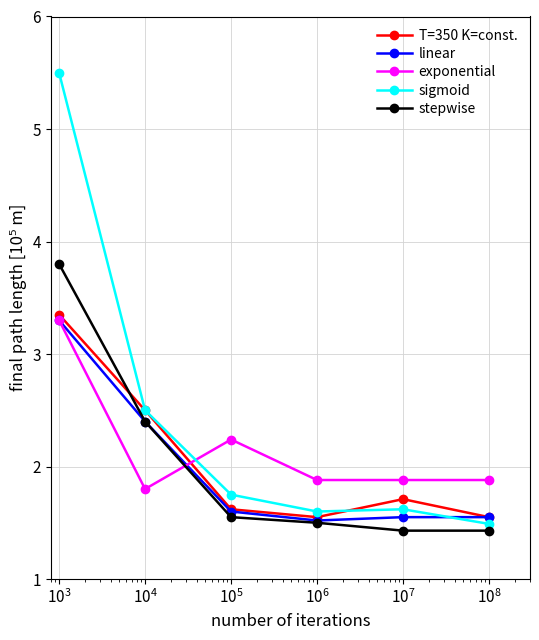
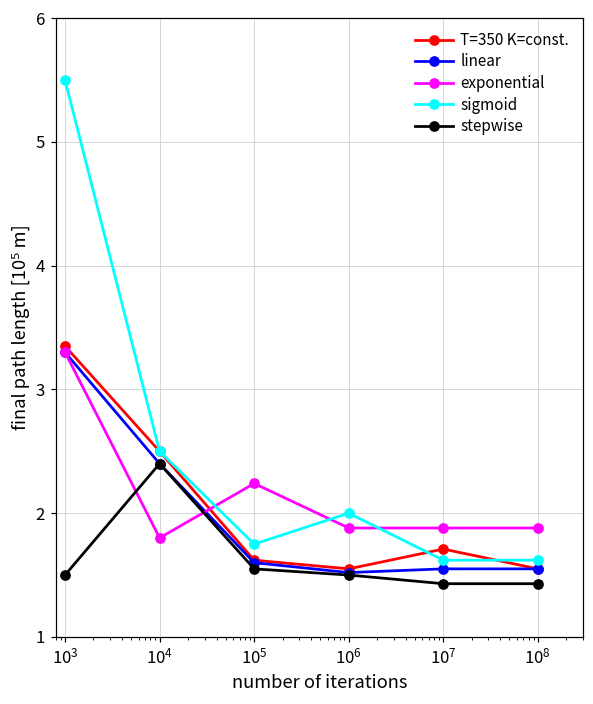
stepwise, 10^3: 3.8 -> 1.5
sigmoid, 10^6: 1.6 -> 2.0
sigmoid, 10^8: 1.49 -> 1.62
